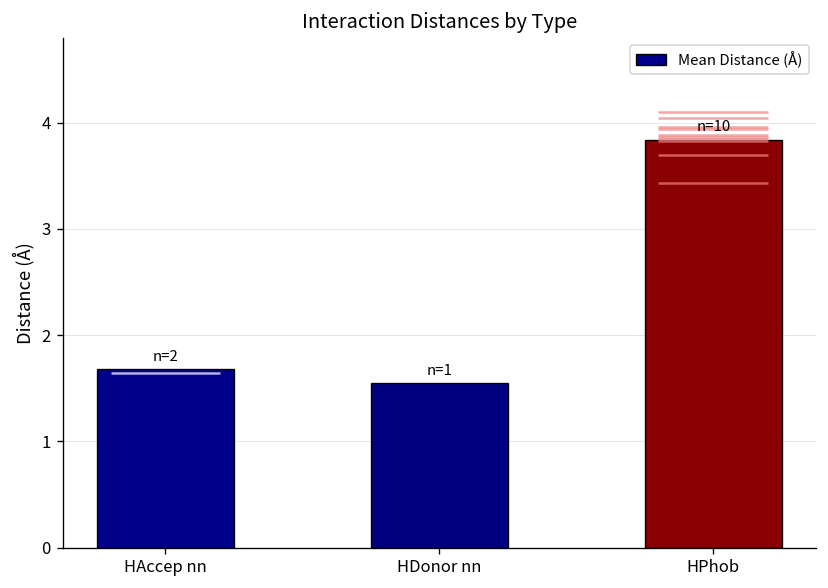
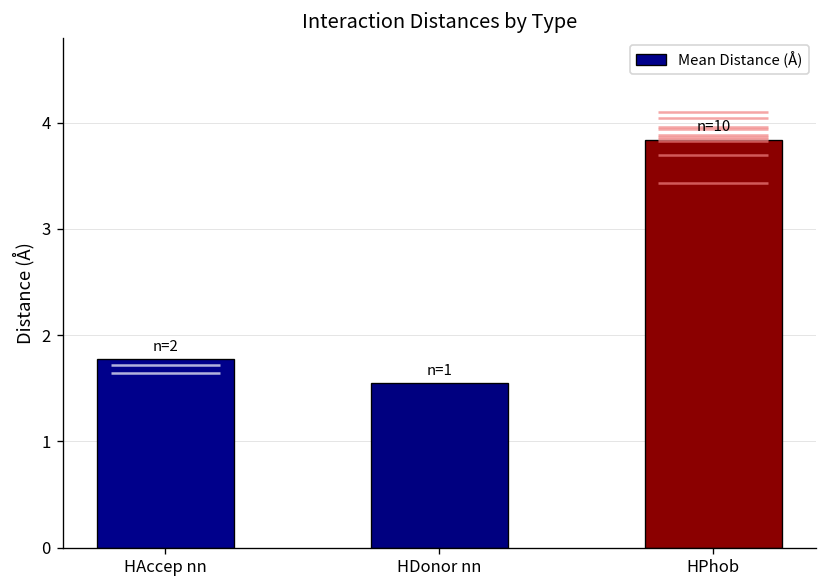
HAccep nn: 1.7 -> 1.8
